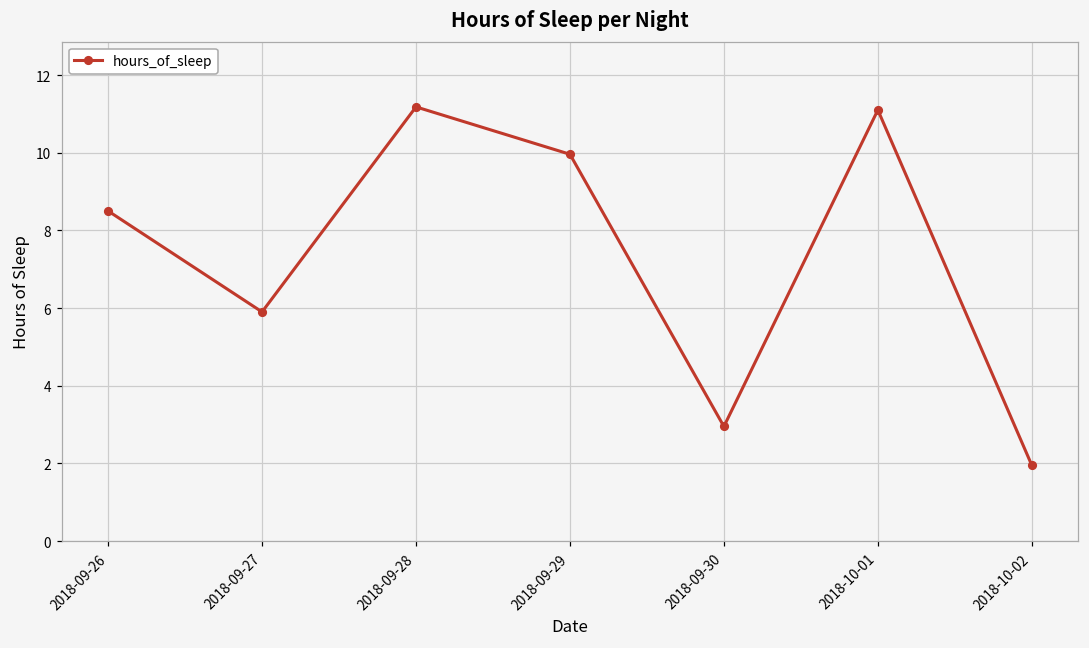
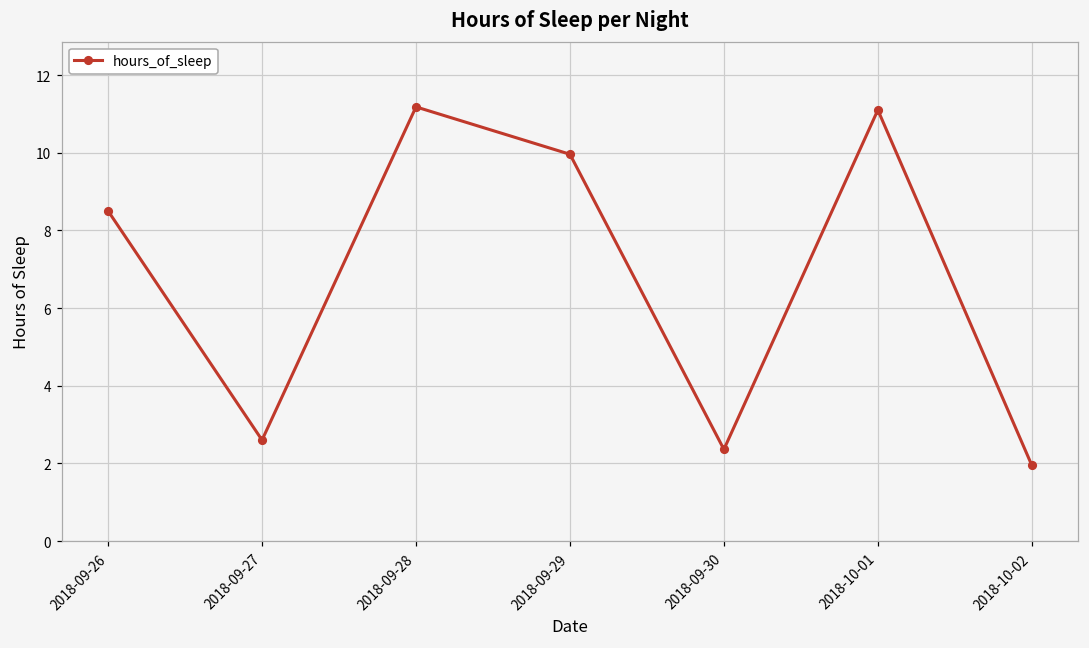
2018-09-27: 5.9 -> 2.6
2018-09-30: 3.0 -> 2.4
